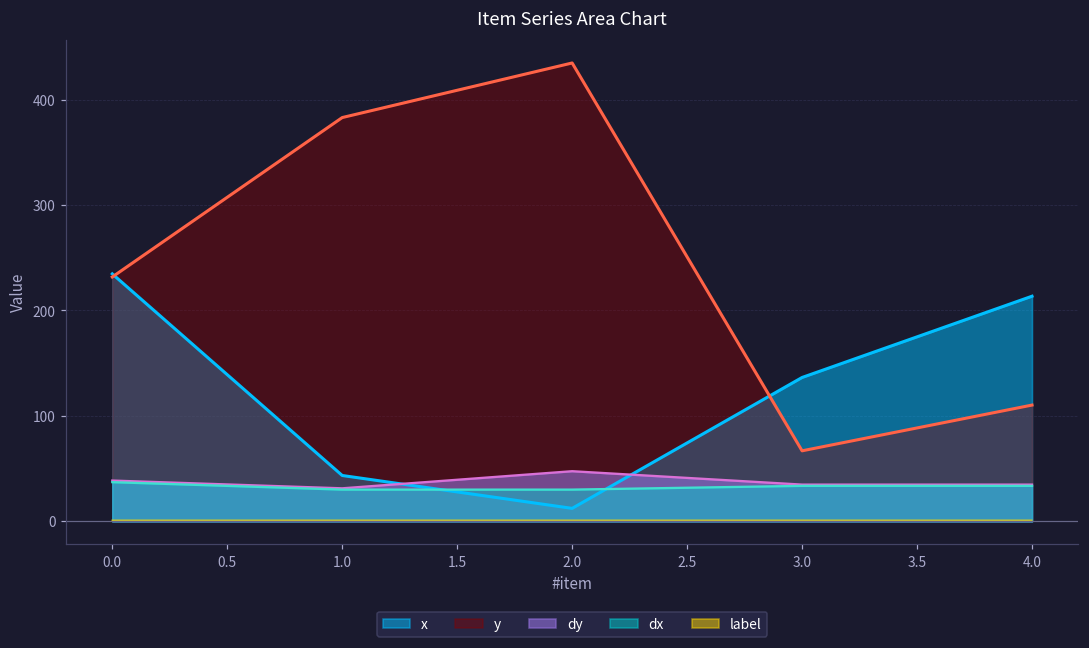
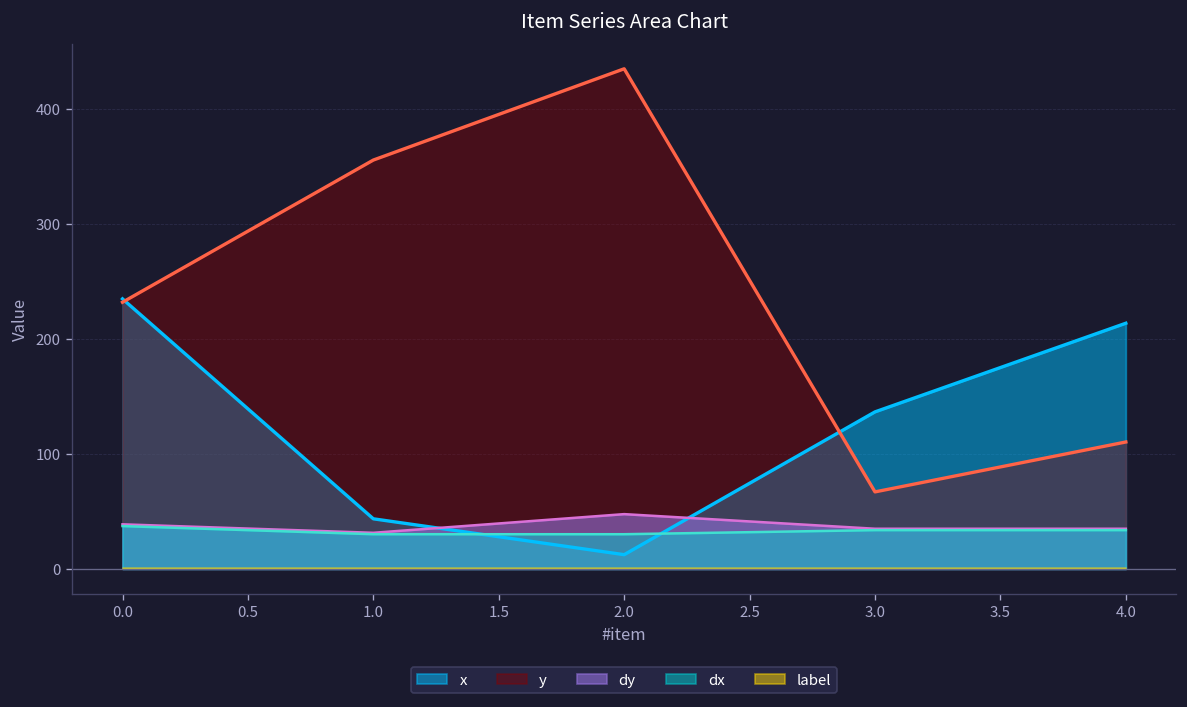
y, 1.0: 380 -> 360
